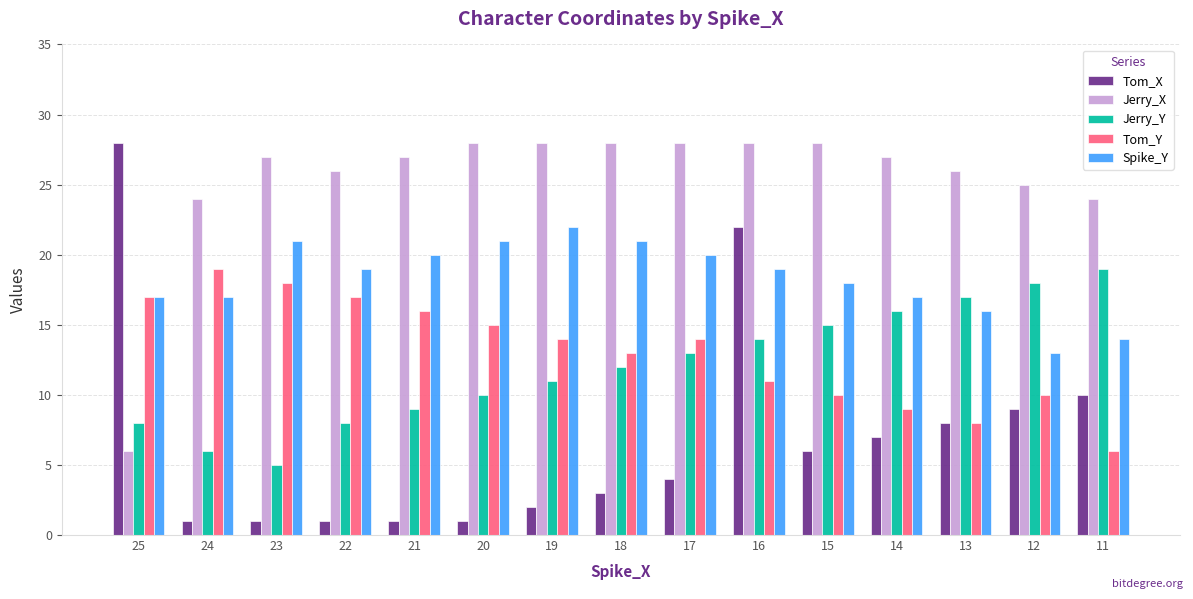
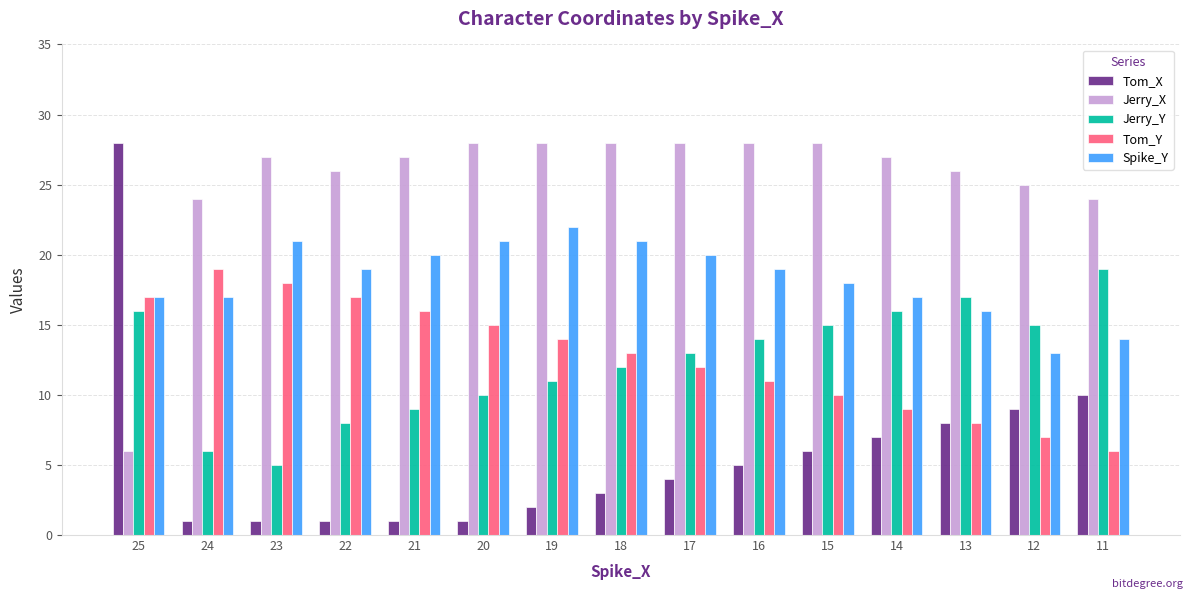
Jerry_Y, 25: 8 -> 16
Tom_Y, 17: 14 -> 12
Tom_X, 16: 22 -> 5
Jerry_Y, 12: 18 -> 15
Tom_Y, 12: 10 -> 7
